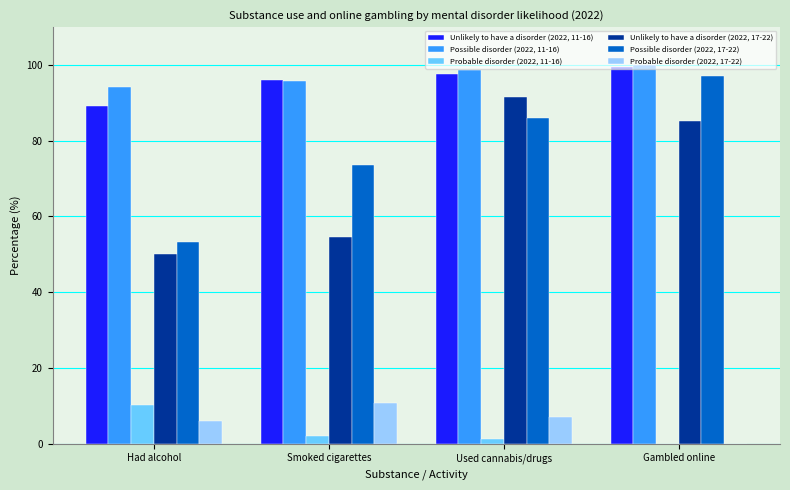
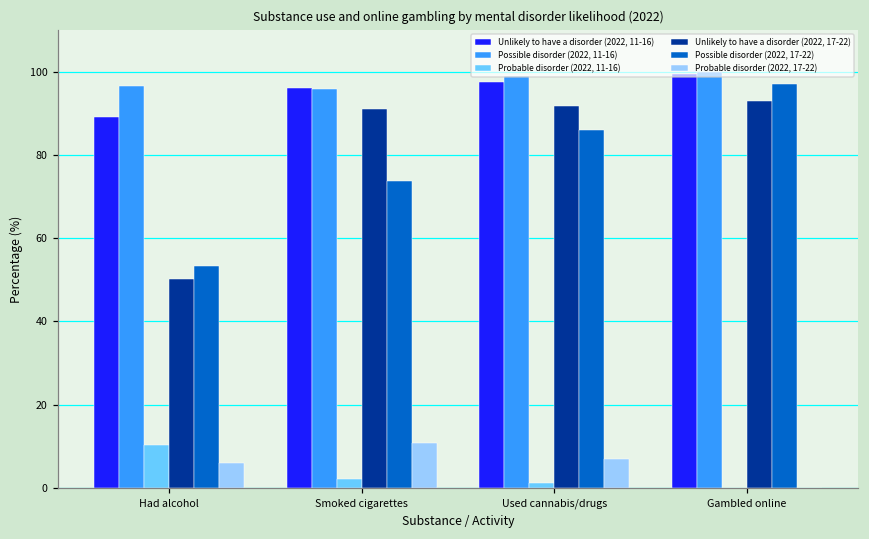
Possible disorder (2022, 11-16), Had alcohol: 94 -> 97
Unlikely to have a disorder (2022, 17-22), Smoked cigarettes: 55 -> 91
Unlikely to have a disorder (2022, 17-22), Gambled online: 85 -> 93
